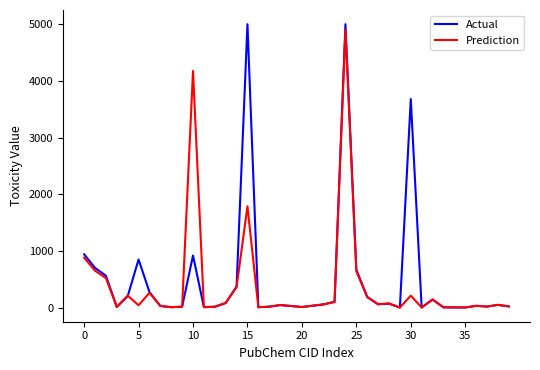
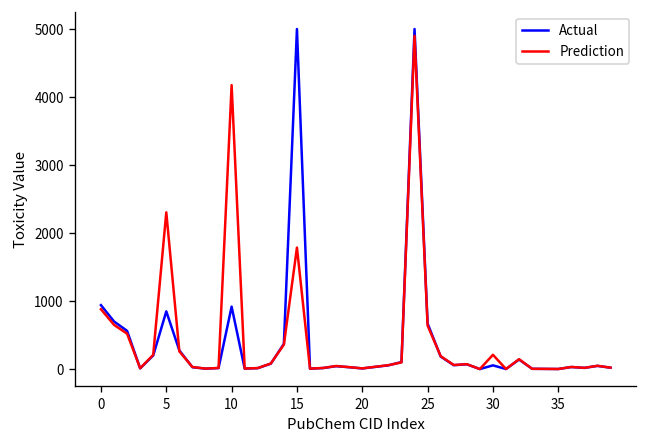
Prediction, 5: 0 -> 2300
Actual, 30: 3700 -> 100
